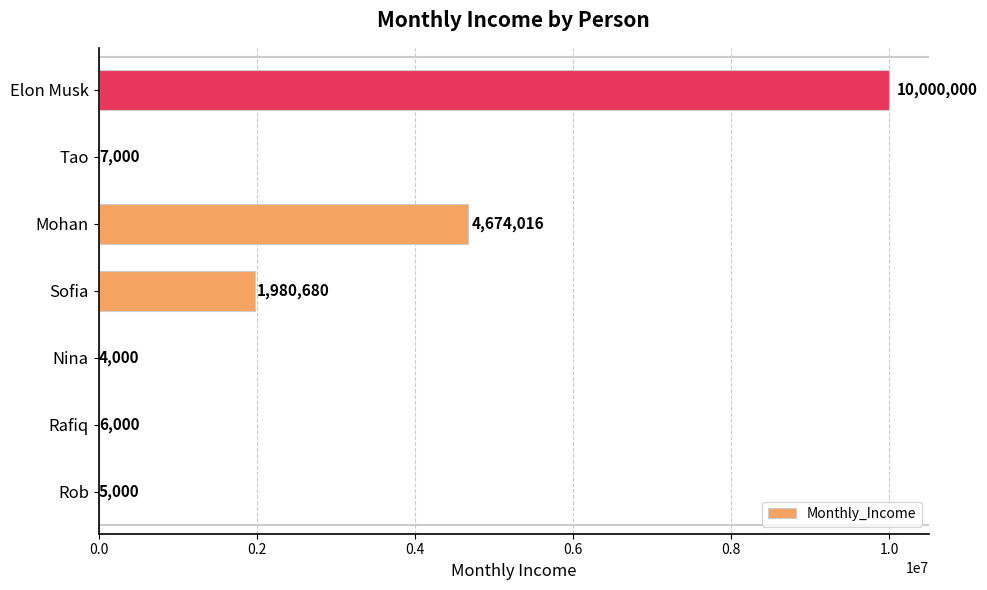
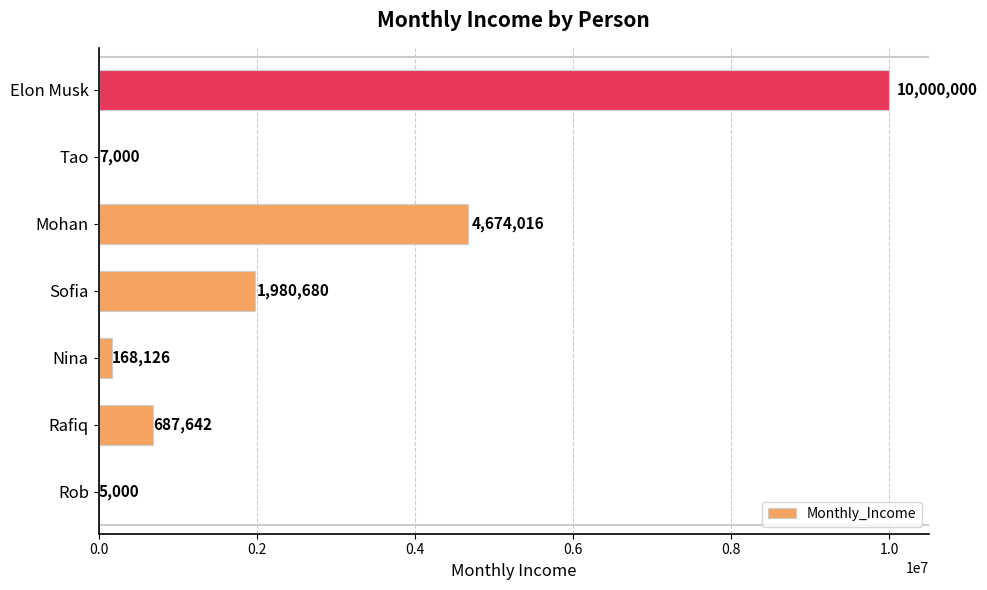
Nina: 4,000 -> 168,126
Rafiq: 6,000 -> 687,642
